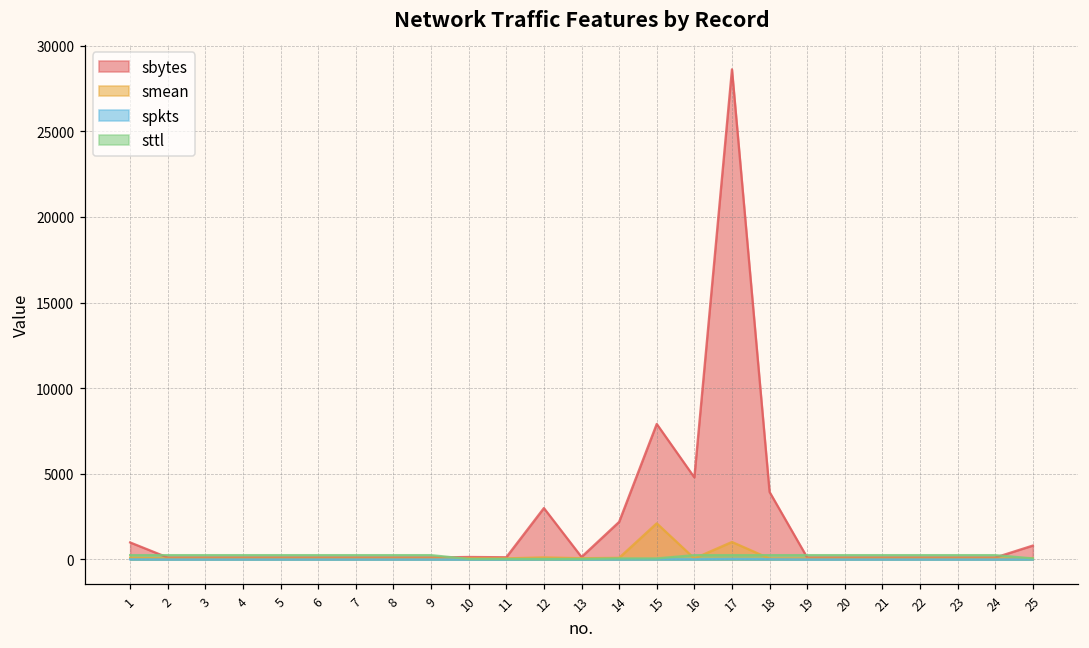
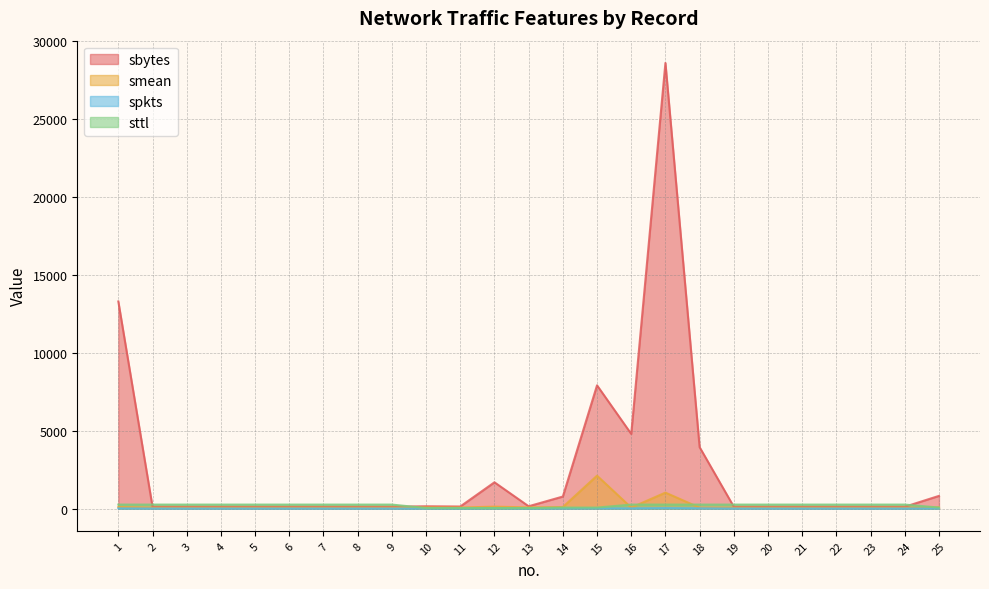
sbytes, 1: 1000 -> 13300
sbytes, 12: 3000 -> 1700
sbytes, 14: 2200 -> 800
